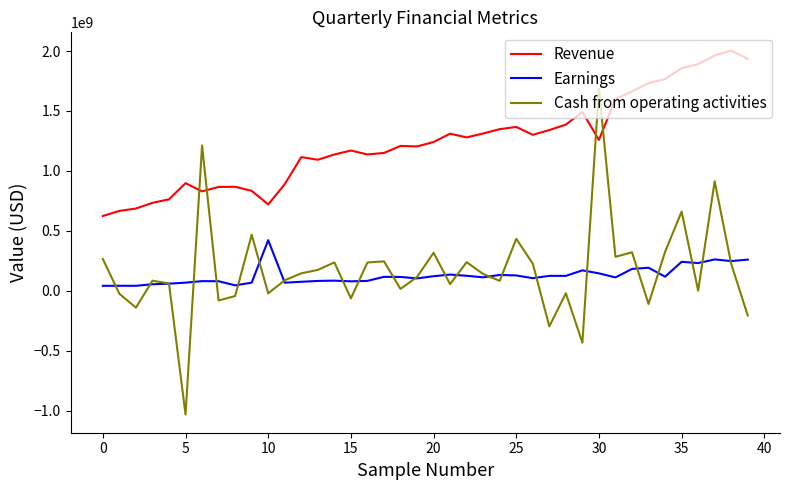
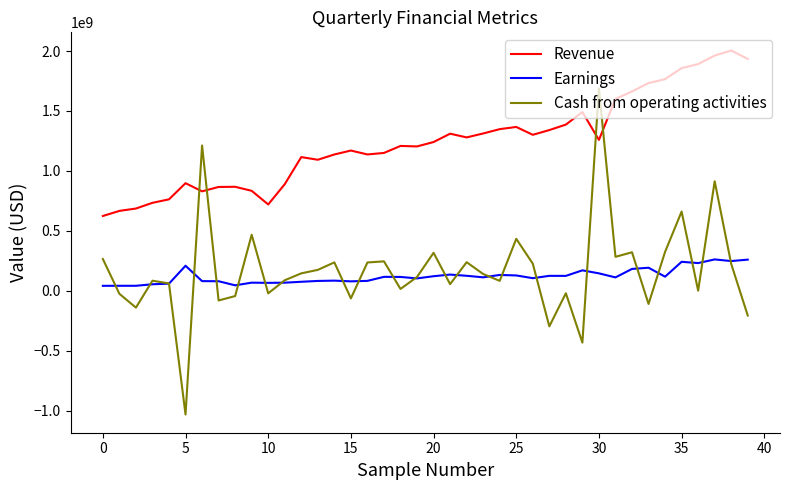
Earnings, 5: 70000000 -> 210000000
Earnings, 10: 420000000 -> 70000000
